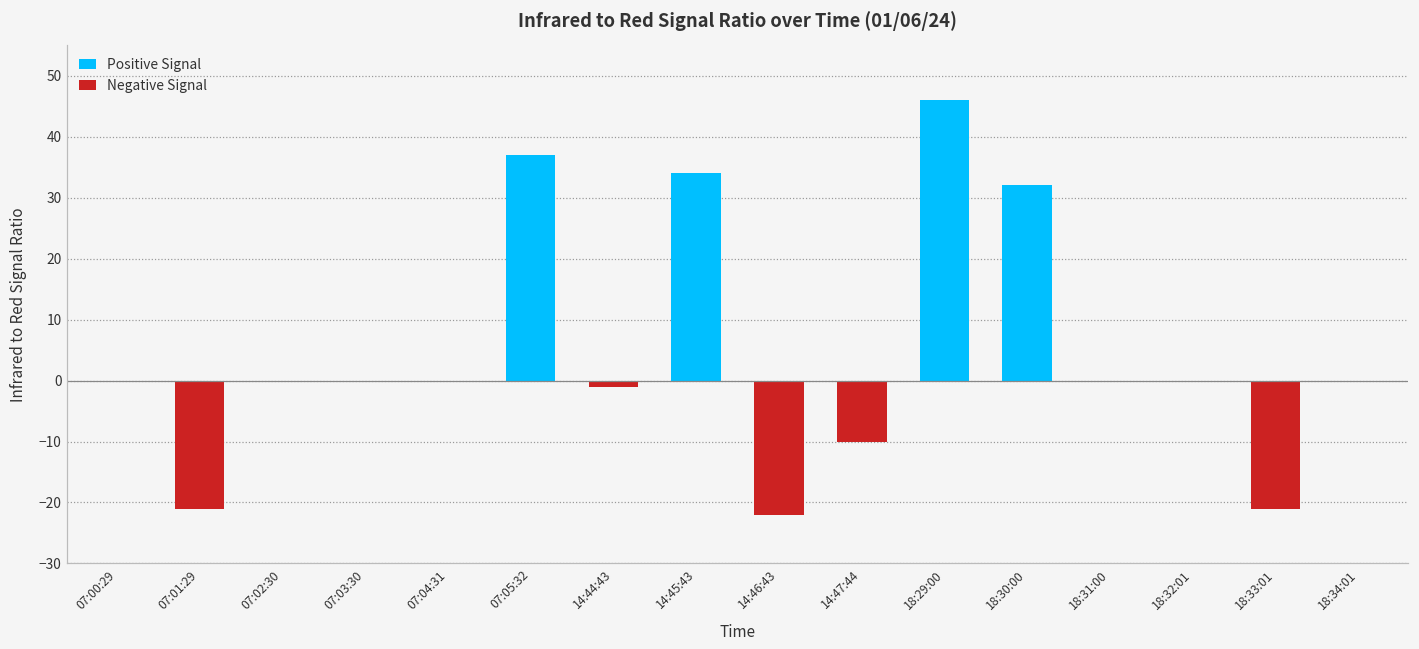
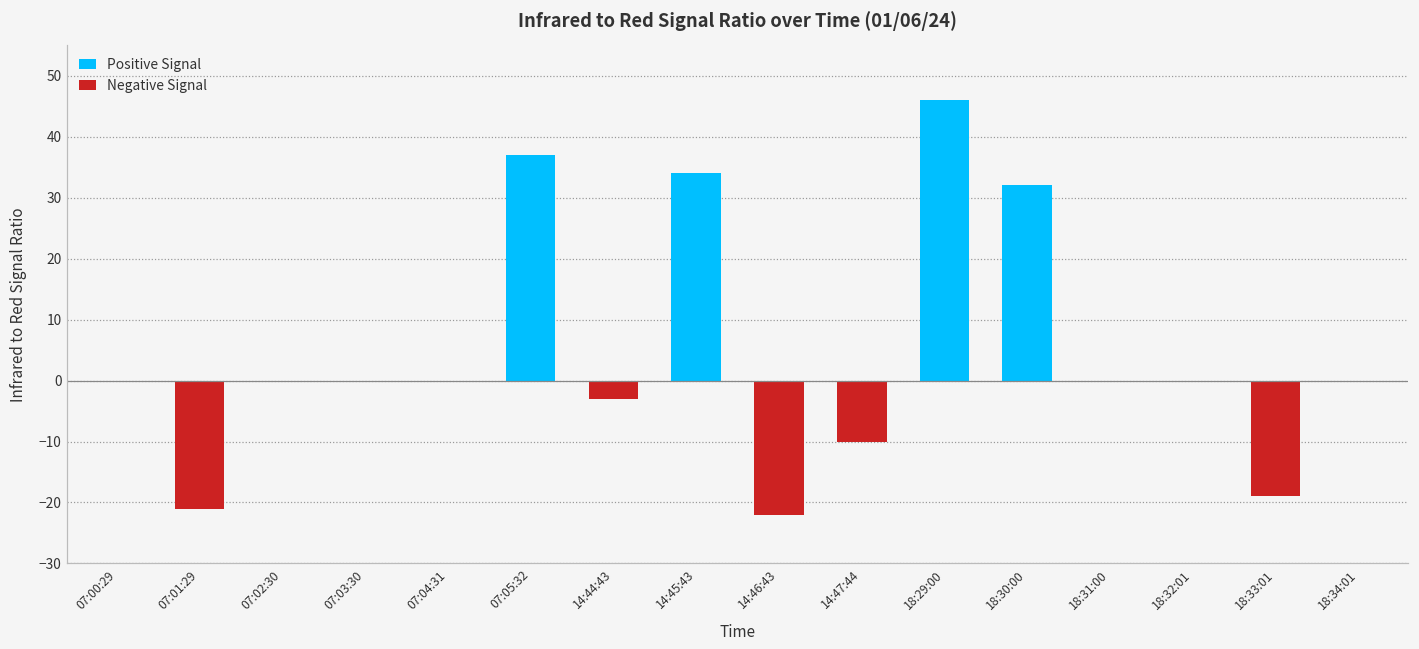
Negative Signal, 14:44:43: -1 -> -3
Negative Signal, 18:33:01: -21 -> -19
